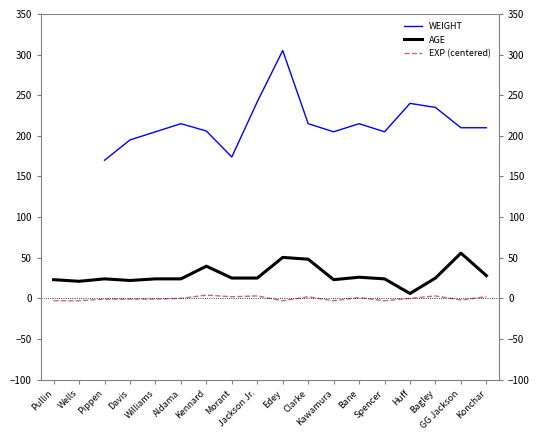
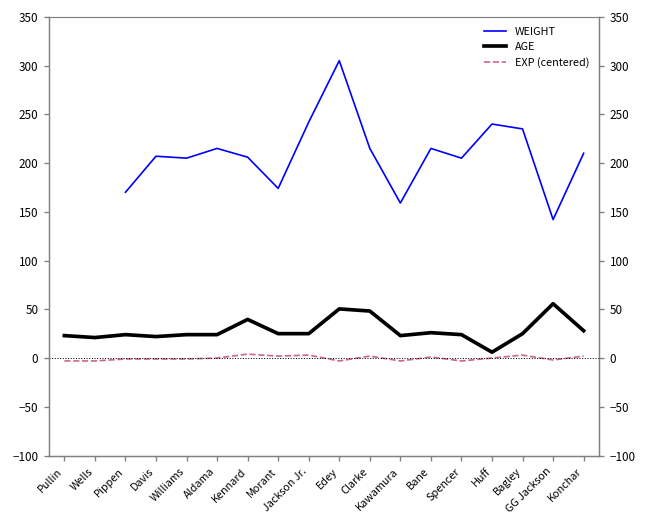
WEIGHT, Davis: 200 -> 210
WEIGHT, Kawamura: 210 -> 160
WEIGHT, GG Jackson: 210 -> 140
